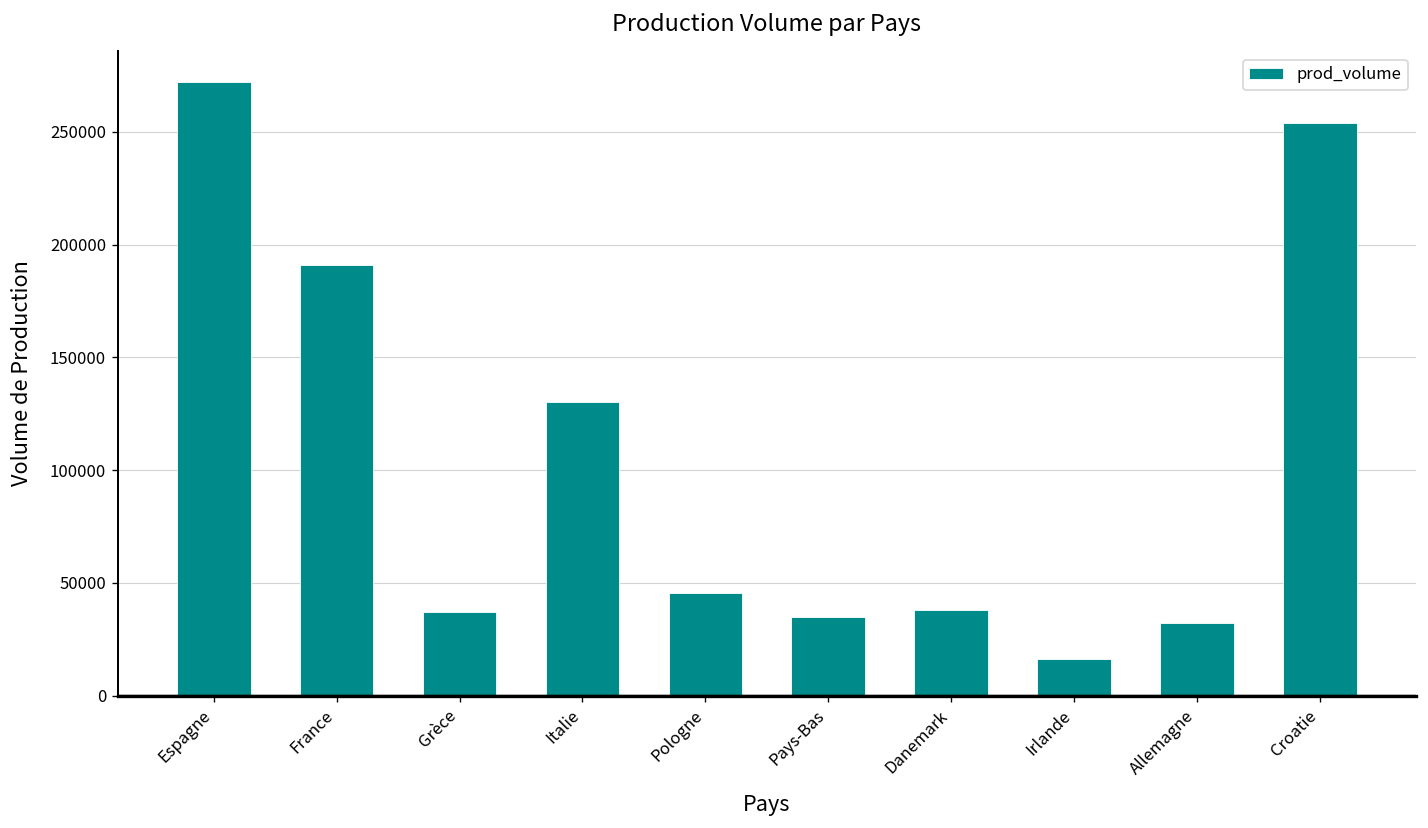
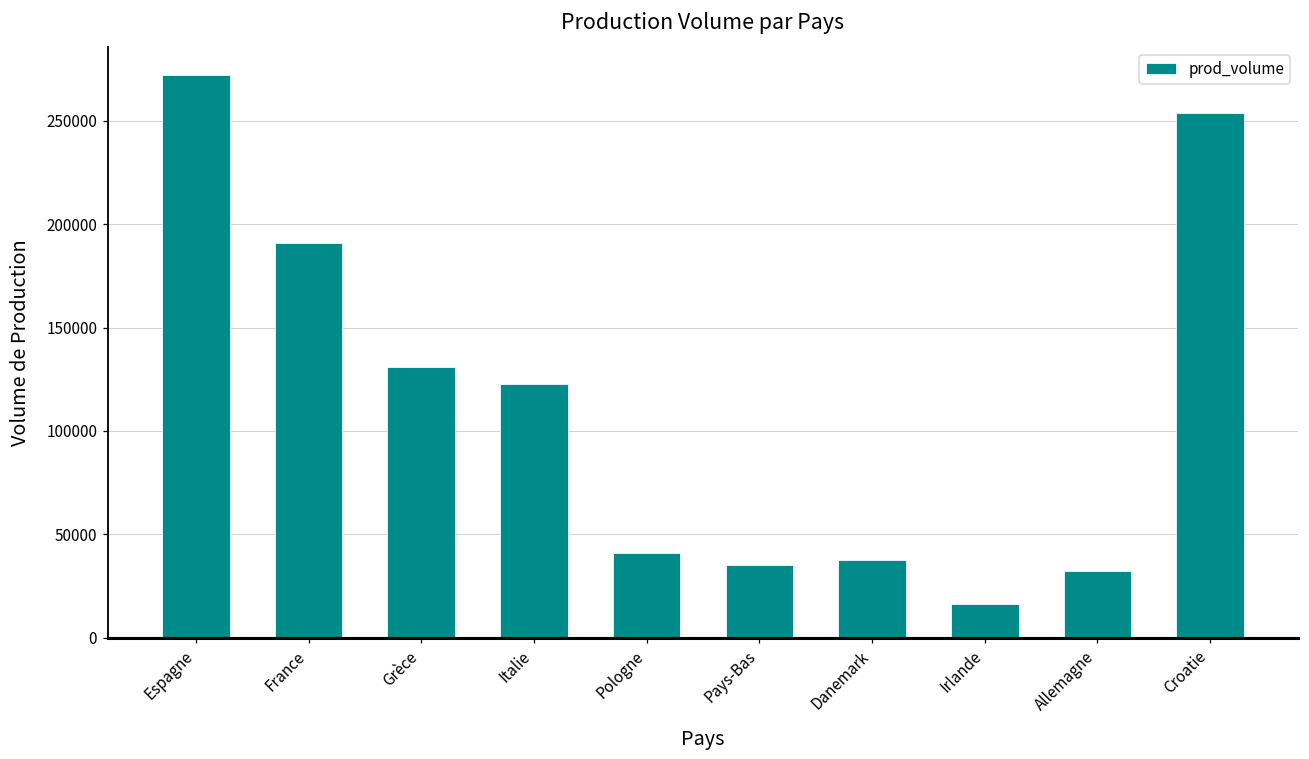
Grèce: 37000 -> 131000
Italie: 130000 -> 123000
Pologne: 45000 -> 41000
